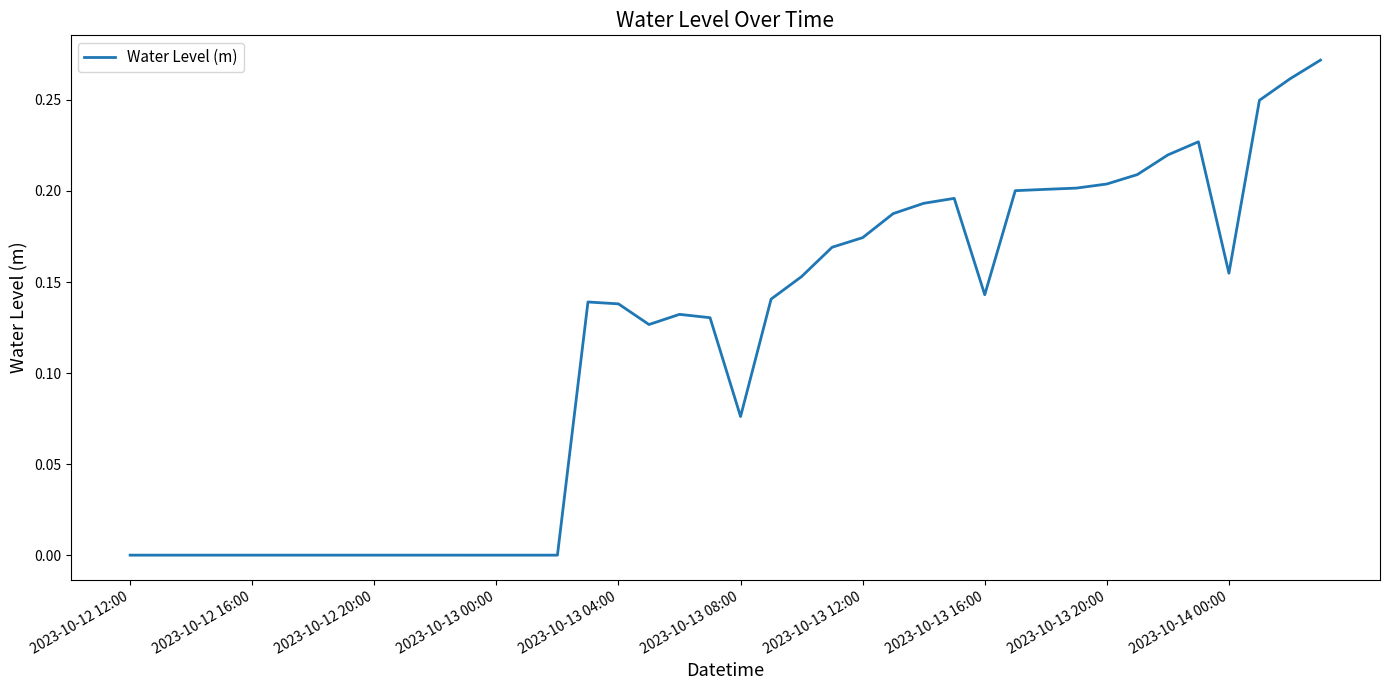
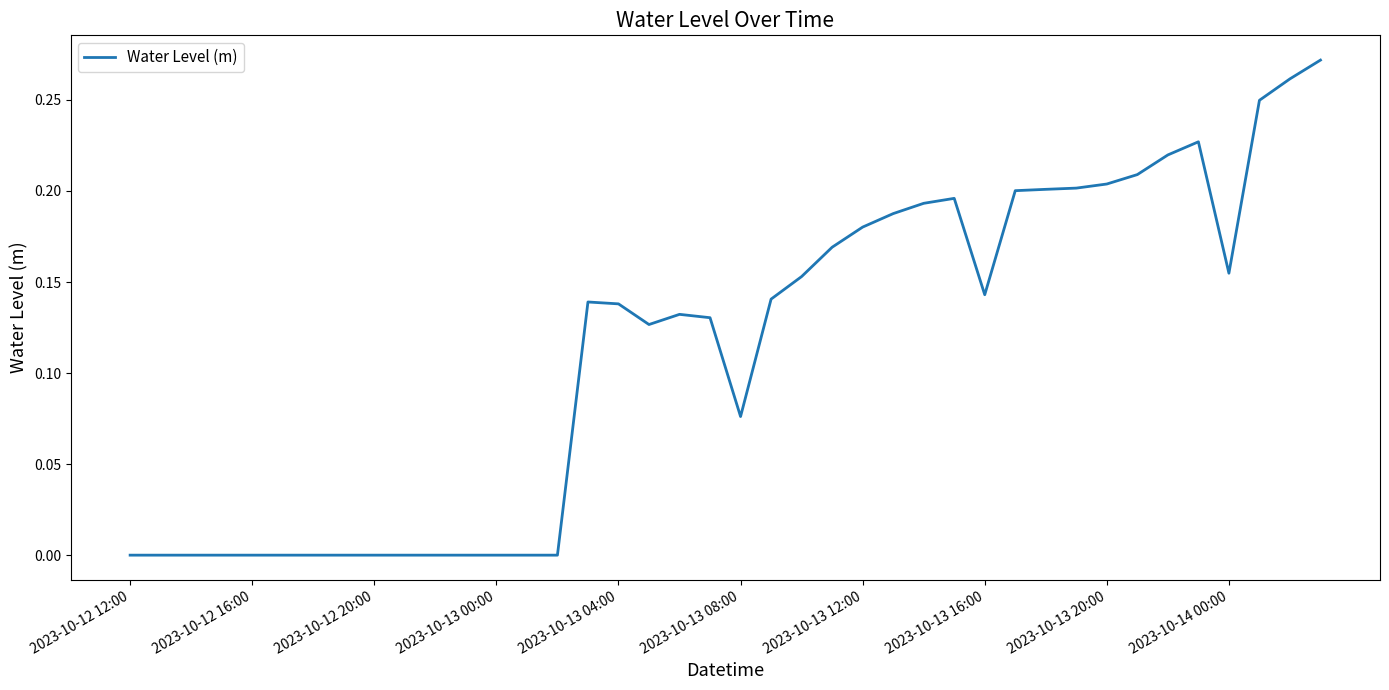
2023-10-13 12:00: 0.174 -> 0.180
